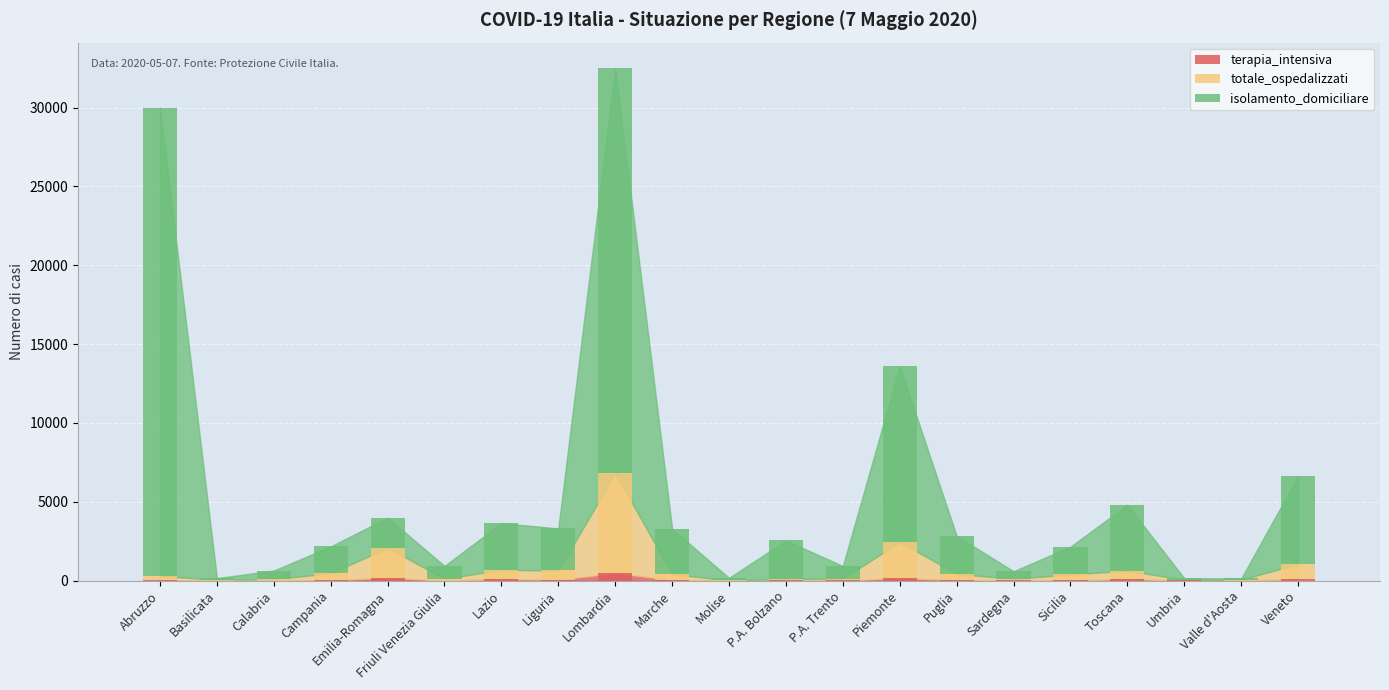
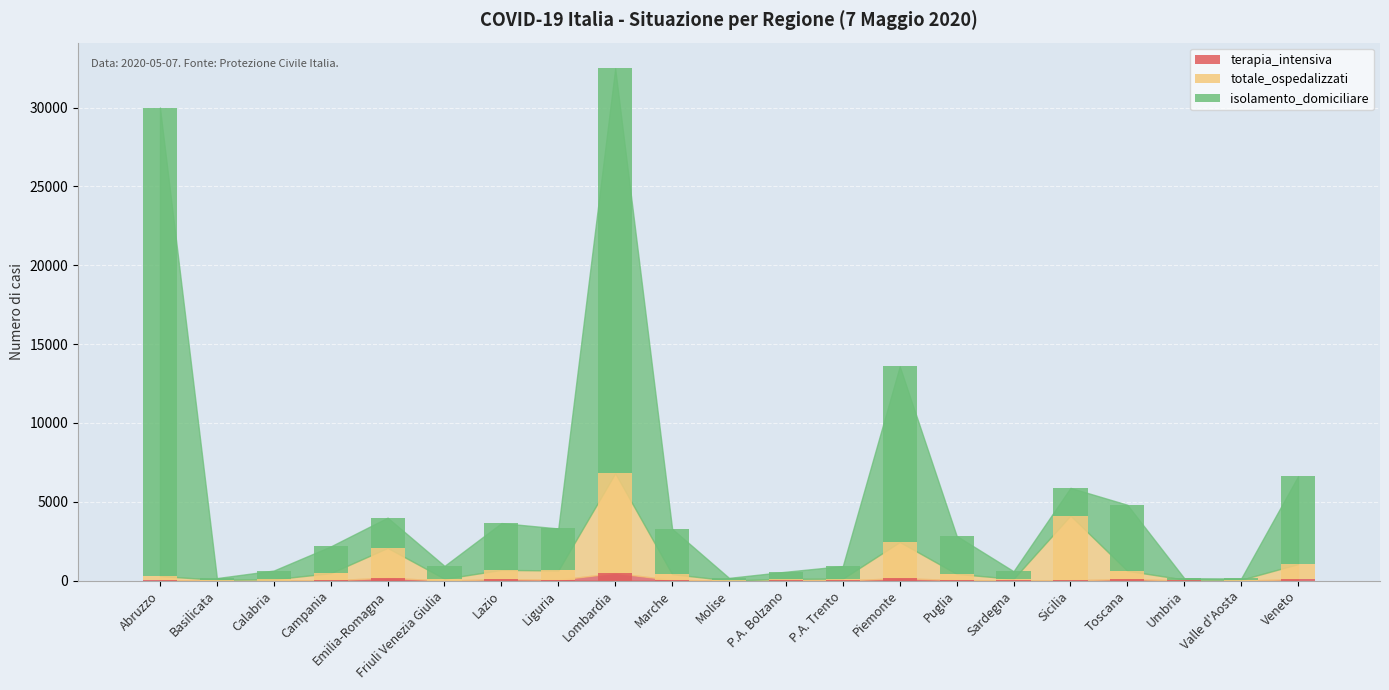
isolamento_domiciliare, P.A. Bolzano: 2400 -> 500
totale_ospedalizzati, Sicilia: 400 -> 4100
